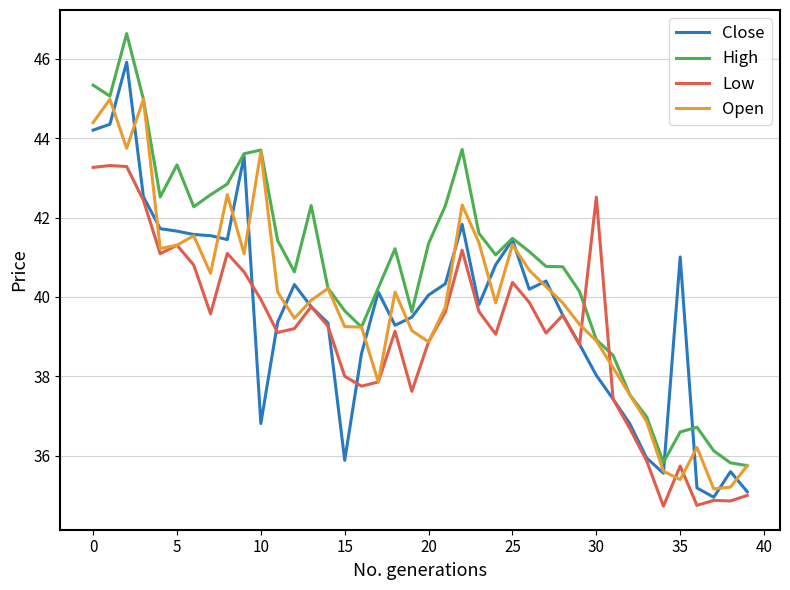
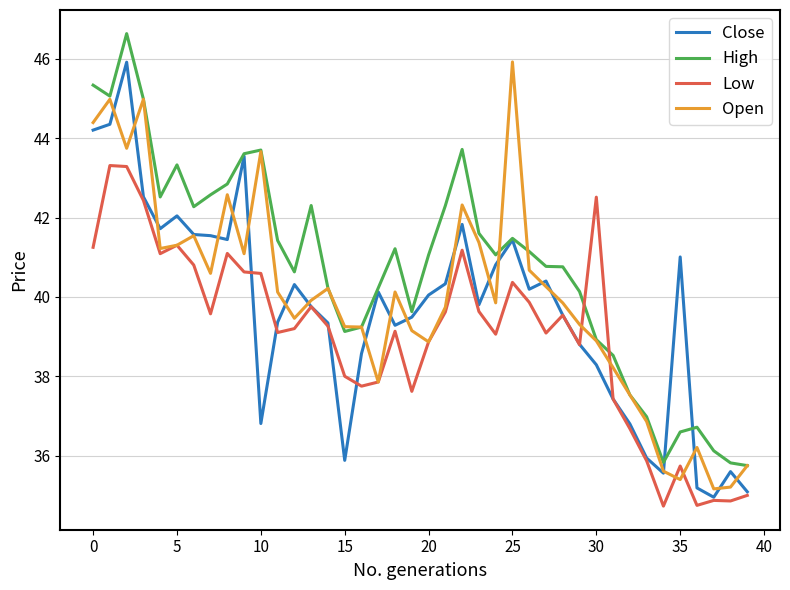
Low, 0: 43.3 -> 41.3
Close, 5: 41.7 -> 42.0
Low, 10: 39.9 -> 40.6
High, 15: 39.6 -> 39.1
High, 20: 41.3 -> 41.1
Open, 25: 41.3 -> 45.9
Close, 30: 38.0 -> 38.3
